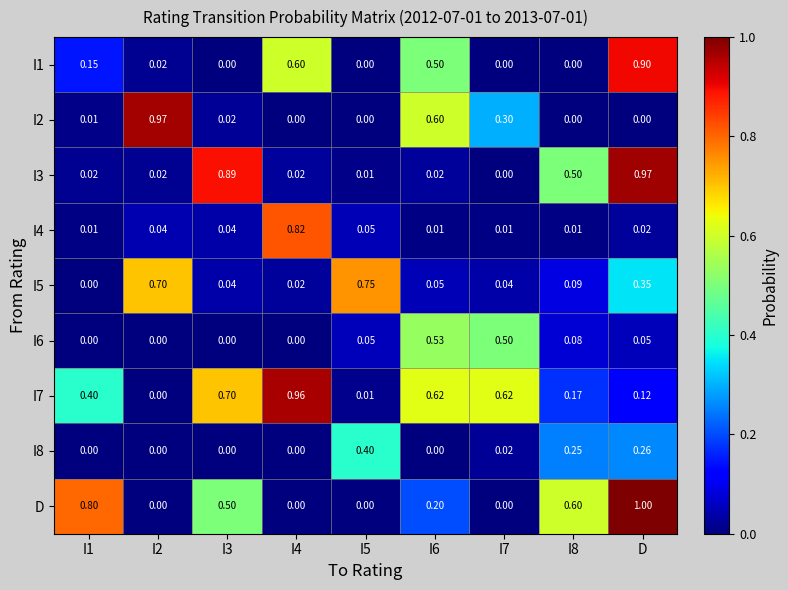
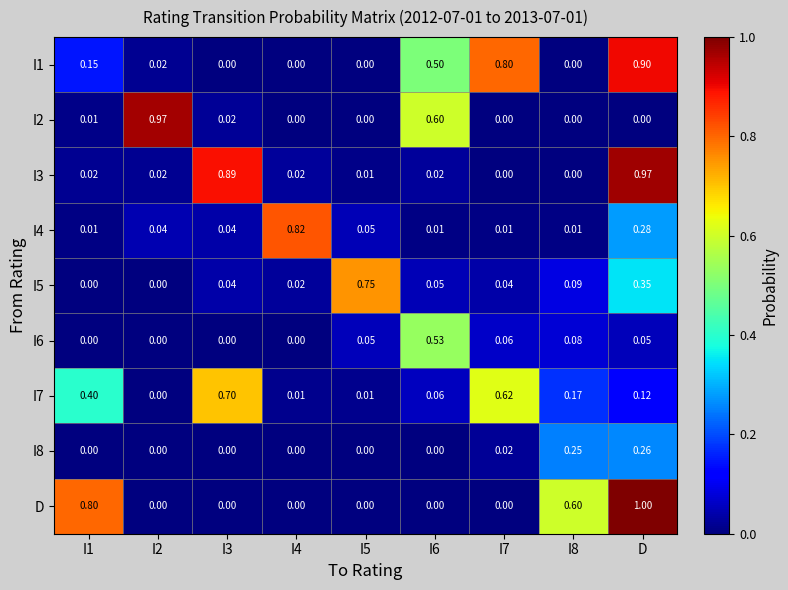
I1, I4: 0.60 -> 0.00
I1, I7: 0.00 -> 0.80
I2, I7: 0.30 -> 0.00
I3, I8: 0.50 -> 0.00
I4, D: 0.02 -> 0.28
I5, I2: 0.70 -> 0.00
I6, I7: 0.50 -> 0.06
I7, I4: 0.96 -> 0.01
I7, I6: 0.62 -> 0.06
I8, I5: 0.40 -> 0.00
D, I3: 0.50 -> 0.00
D, I6: 0.20 -> 0.00
